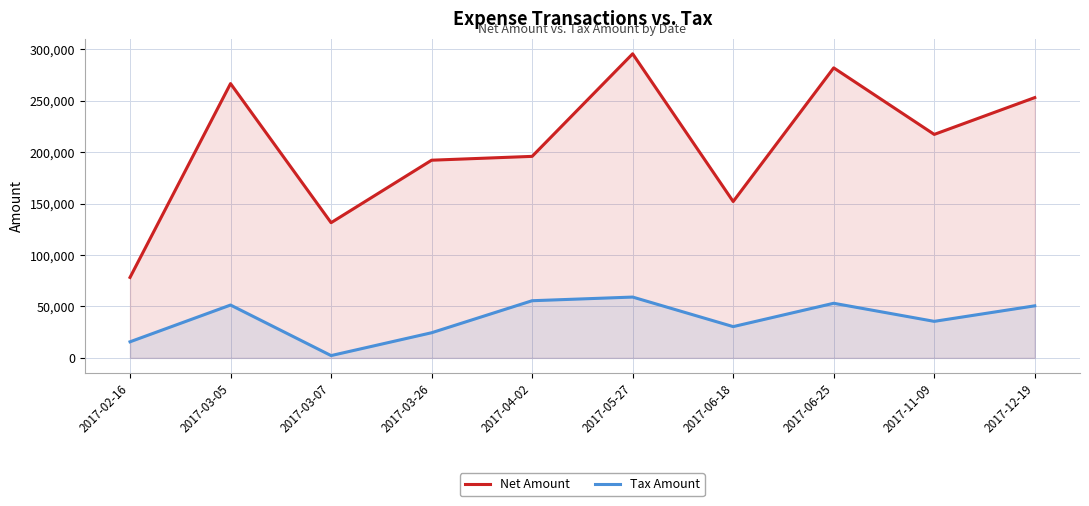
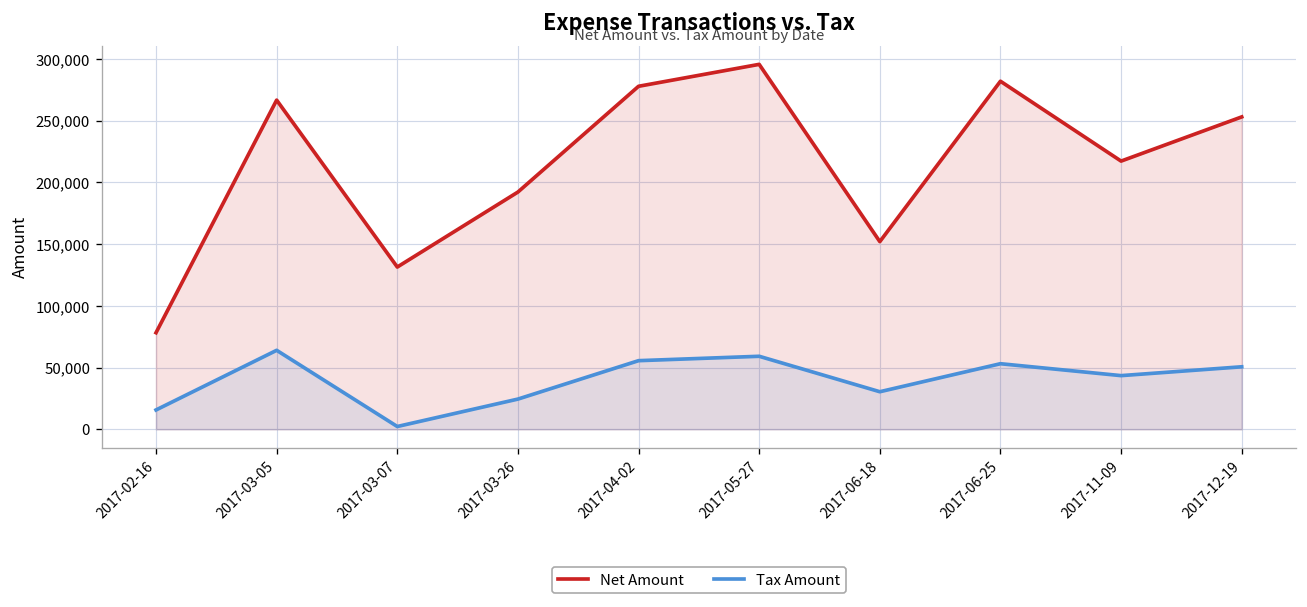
Tax Amount, 2017-03-05: 51,000 -> 64,000
Net Amount, 2017-04-02: 196,000 -> 278,000
Tax Amount, 2017-11-09: 35,000 -> 43,000
